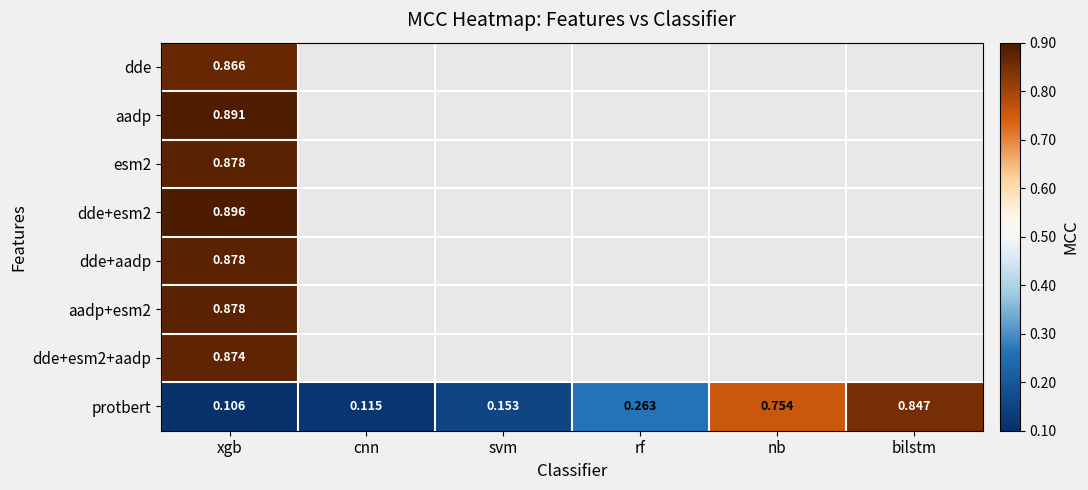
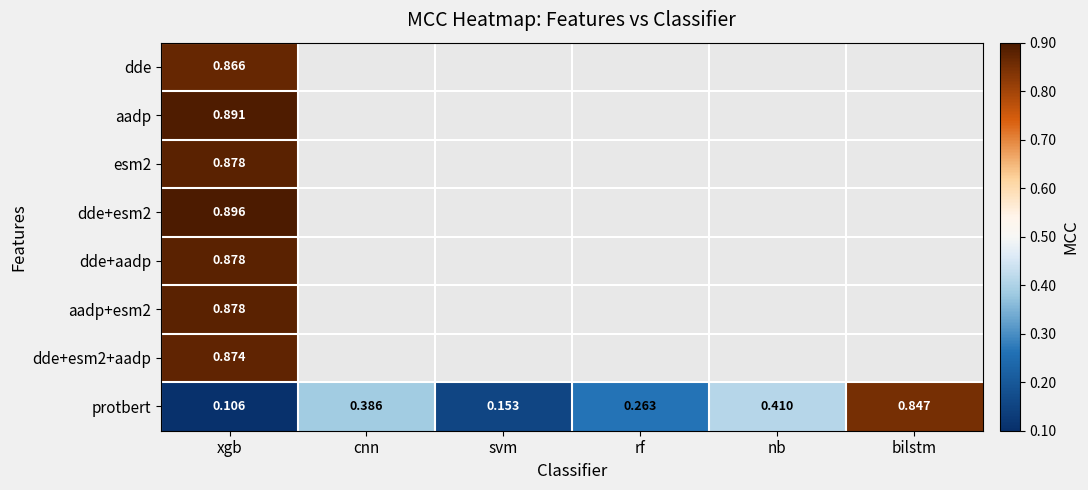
protbert, cnn: 0.115 -> 0.386
protbert, nb: 0.754 -> 0.410
